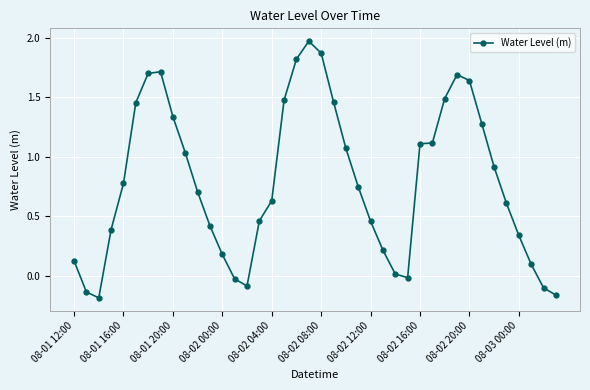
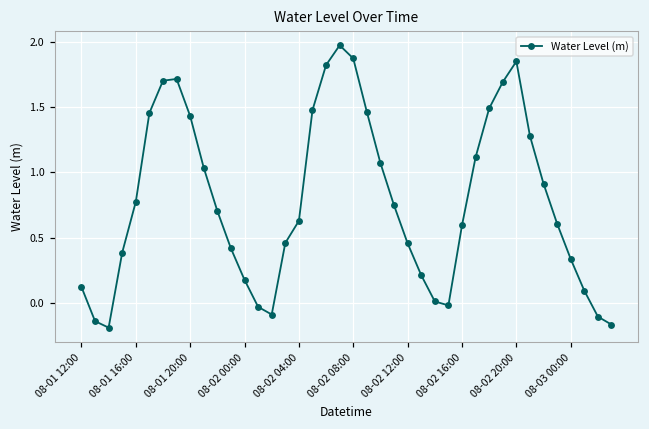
08-01 20:00: 1.34 -> 1.43
08-02 16:00: 1.11 -> 0.59
08-02 20:00: 1.64 -> 1.85
